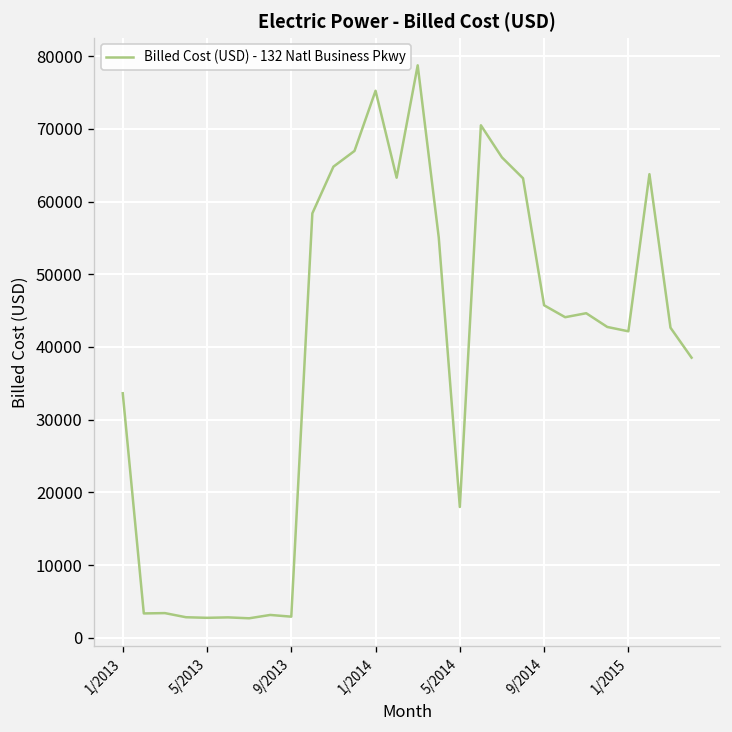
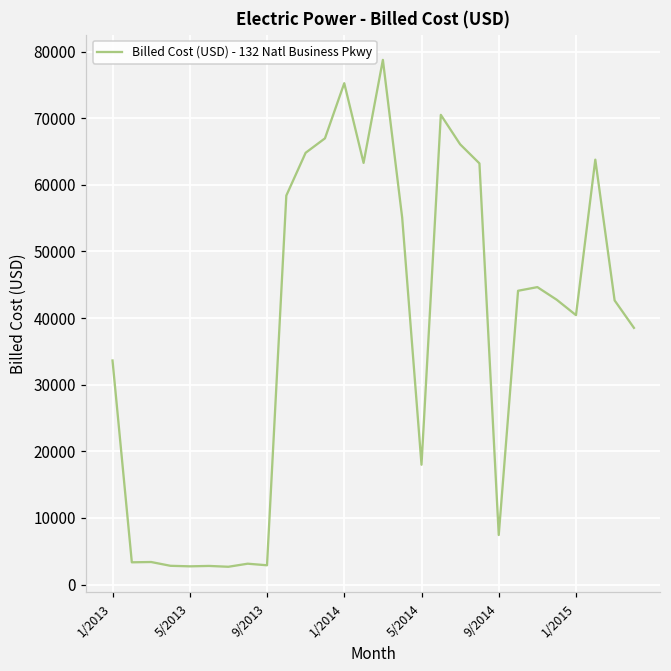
9/2014: 46000 -> 7000
1/2015: 42000 -> 40000
